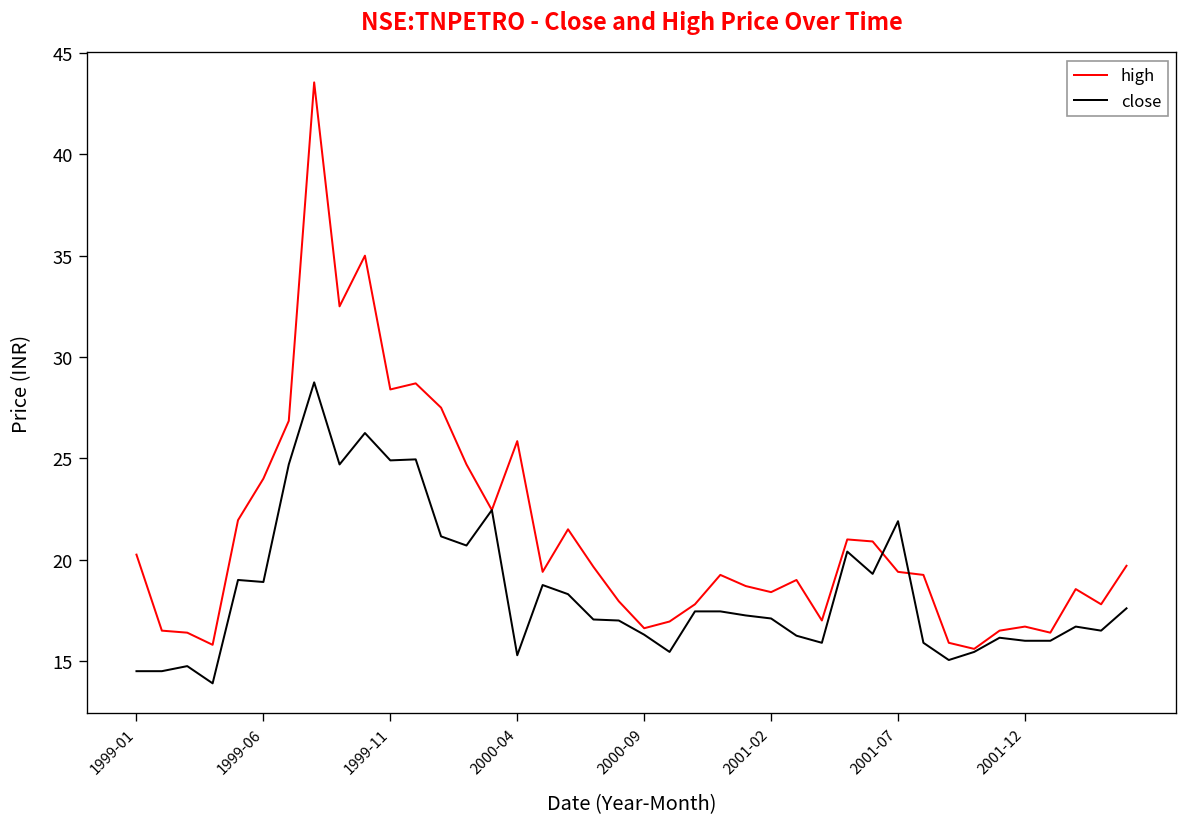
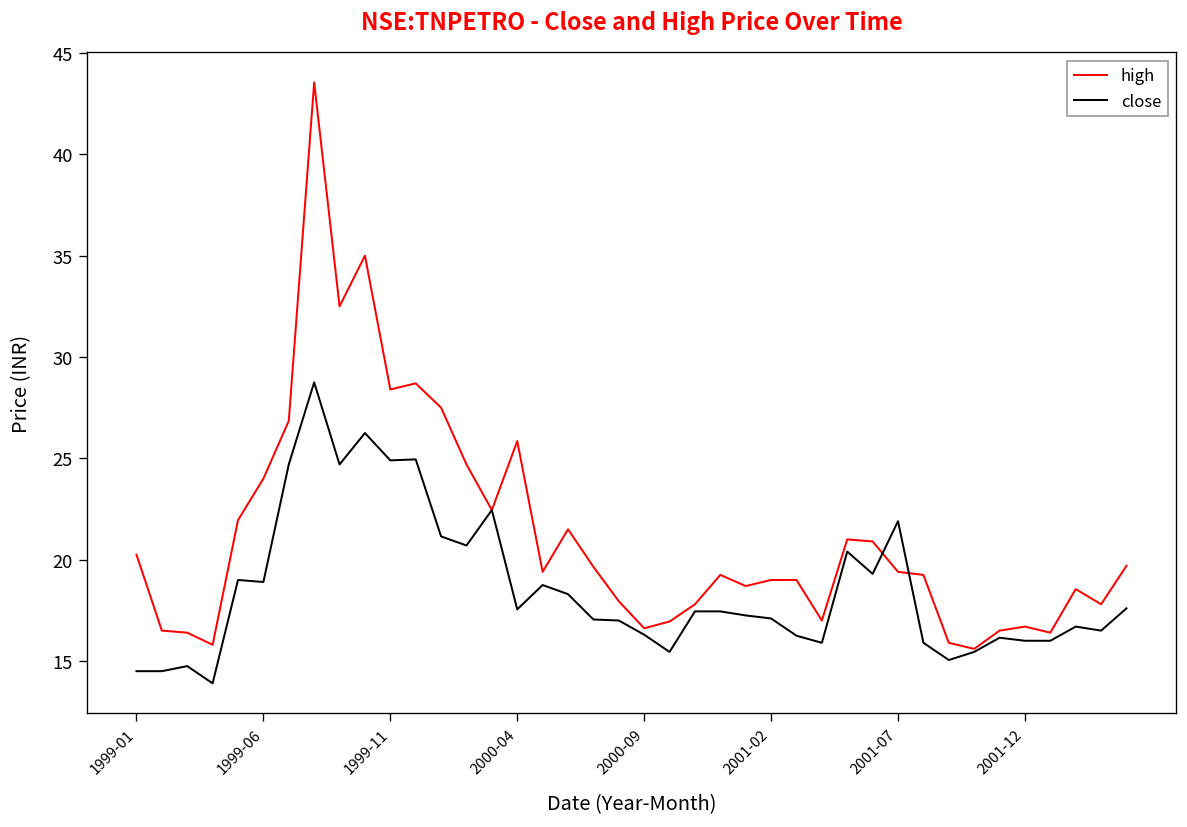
close, 2000-04: 15.3 -> 17.5
high, 2001-02: 18.4 -> 19.0
